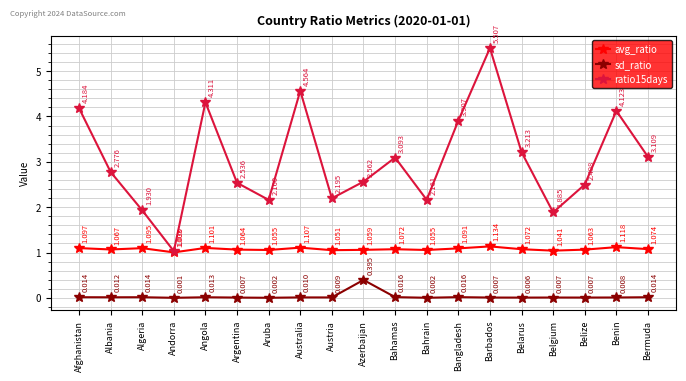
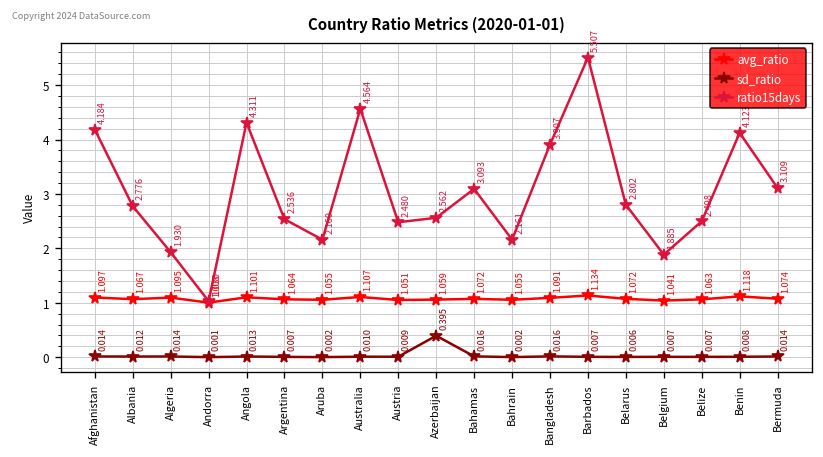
ratio15days, Austria: 2.195 -> 2.480
ratio15days, Belarus: 3.213 -> 2.802
